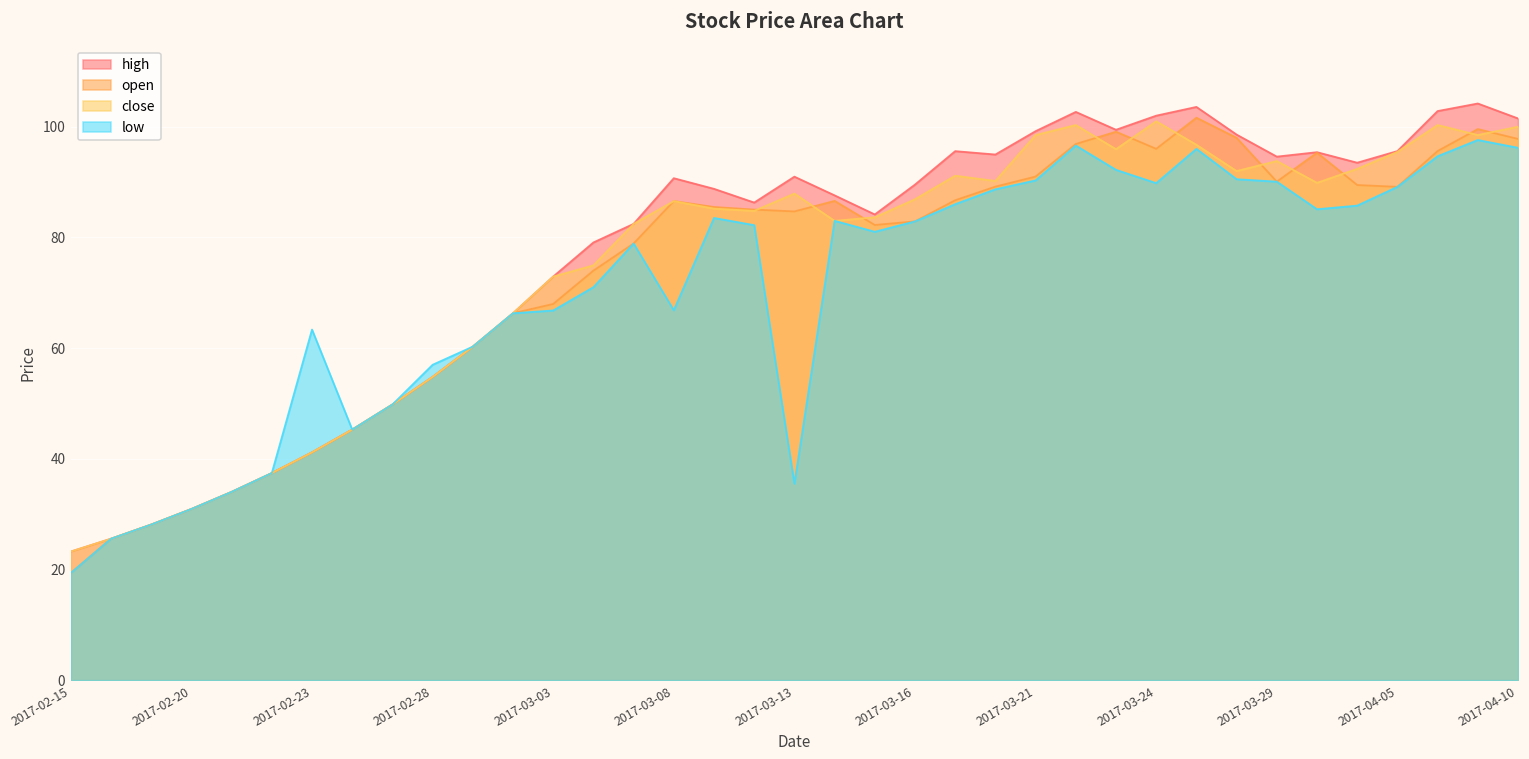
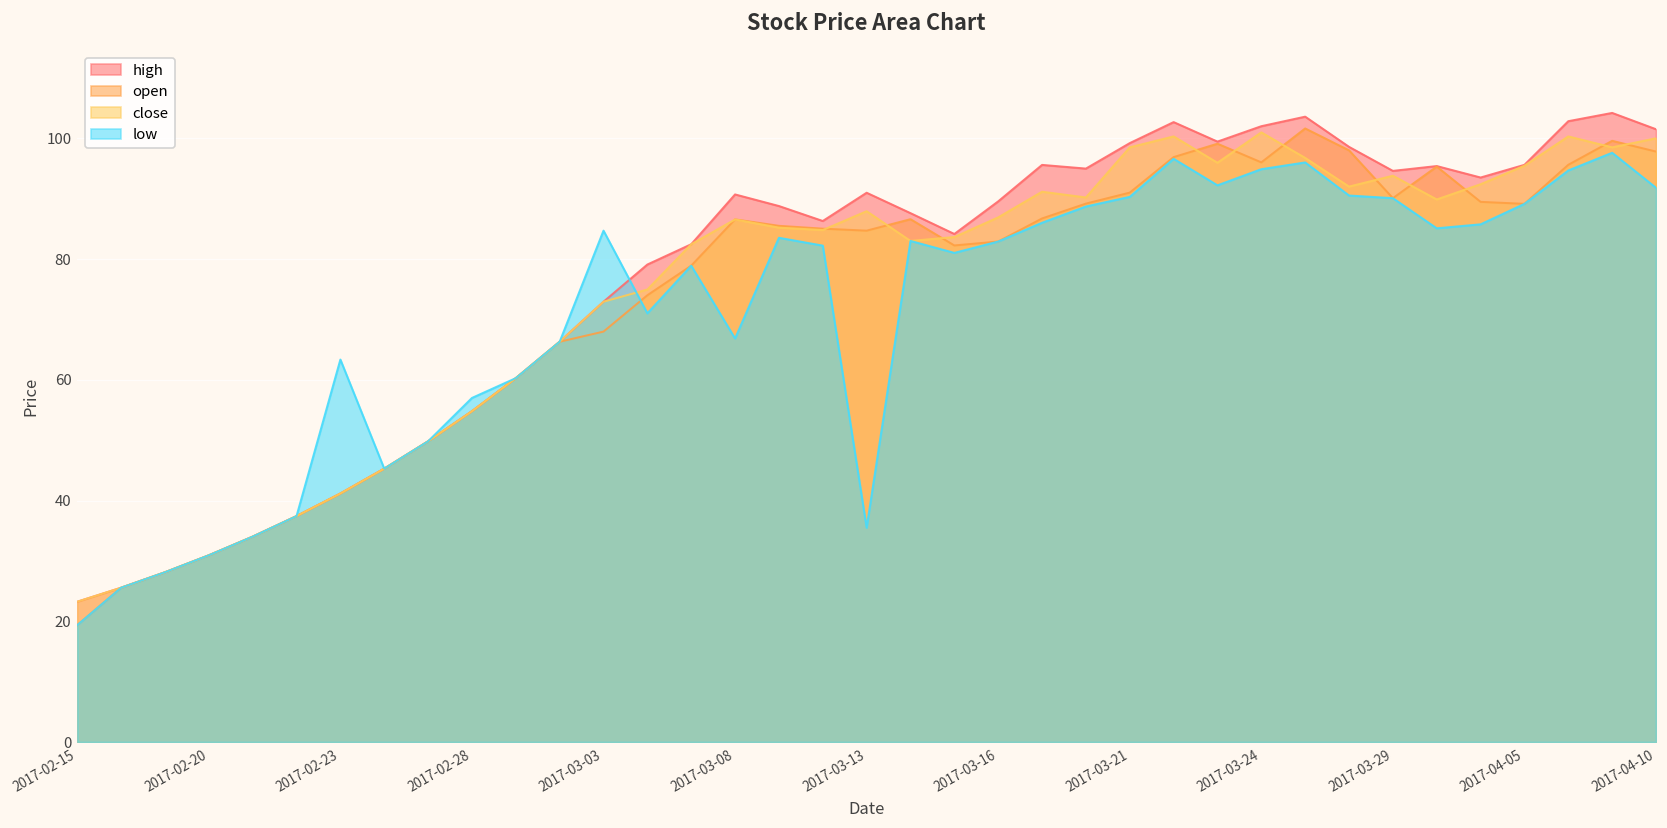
low, 2017-03-03: 67 -> 85
low, 2017-03-24: 90 -> 95
low, 2017-04-10: 96 -> 92
